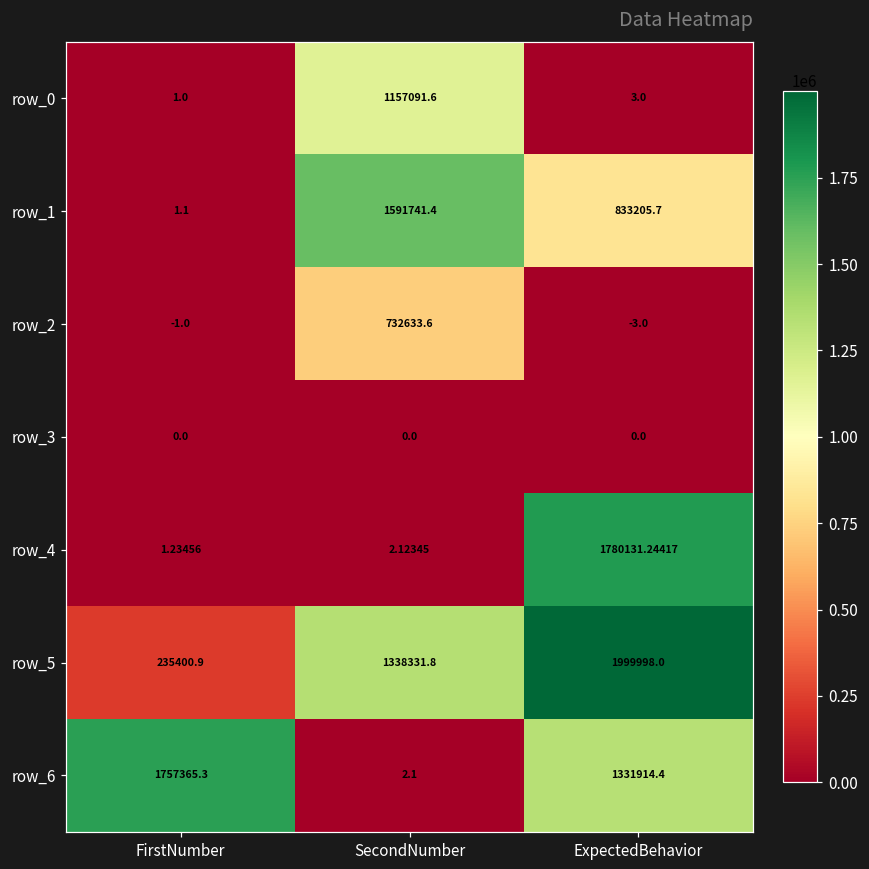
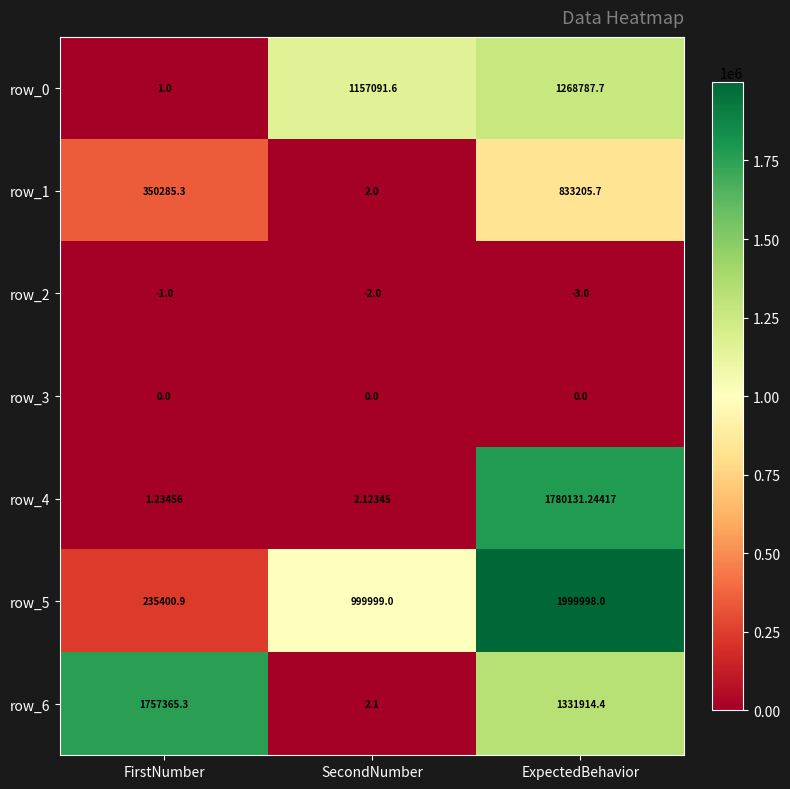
row_0, ExpectedBehavior: 3.0 -> 1268787.7
row_1, FirstNumber: 1.1 -> 350285.3
row_1, SecondNumber: 1591741.4 -> 2.0
row_2, SecondNumber: 732633.6 -> -2.0
row_5, SecondNumber: 1338331.8 -> 999999.0
